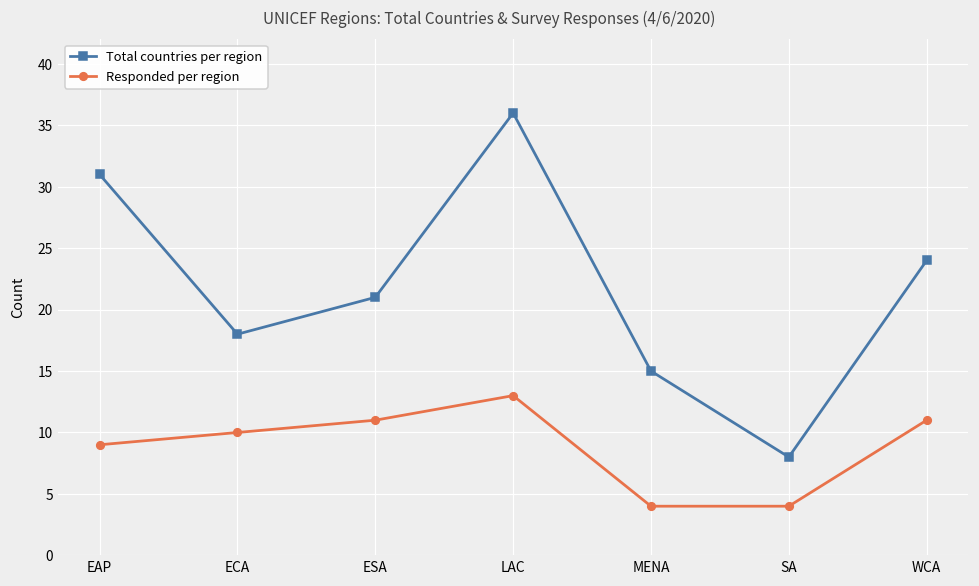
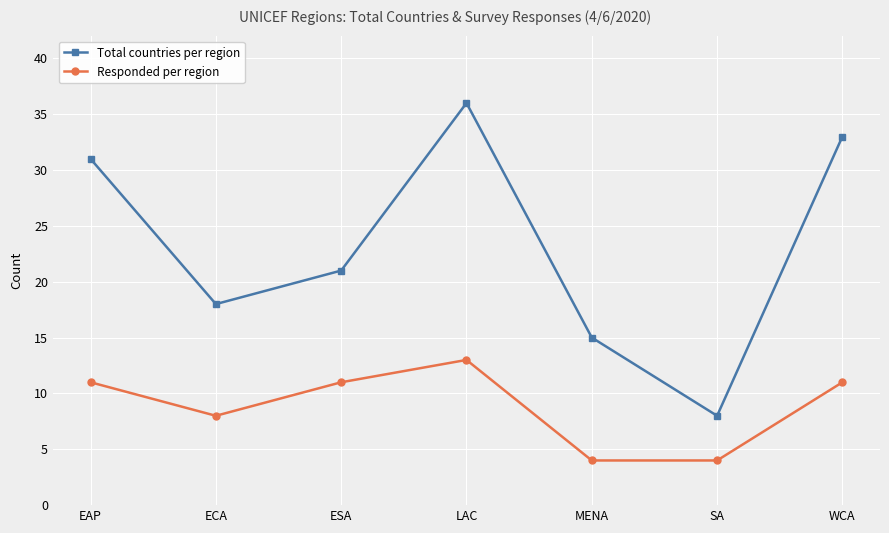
Responded per region, EAP: 9 -> 11
Responded per region, ECA: 10 -> 8
Total countries per region, WCA: 24 -> 33
